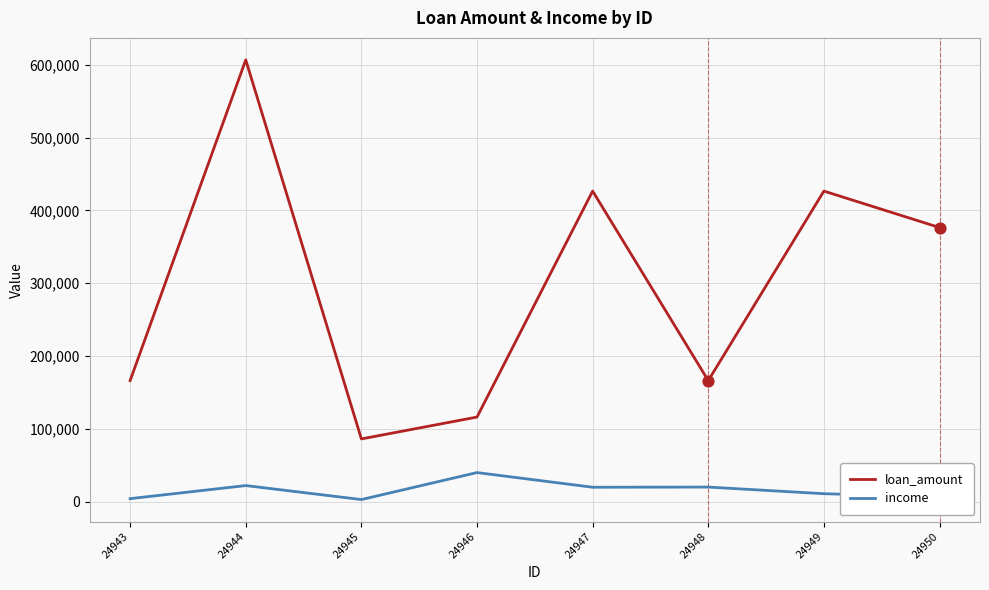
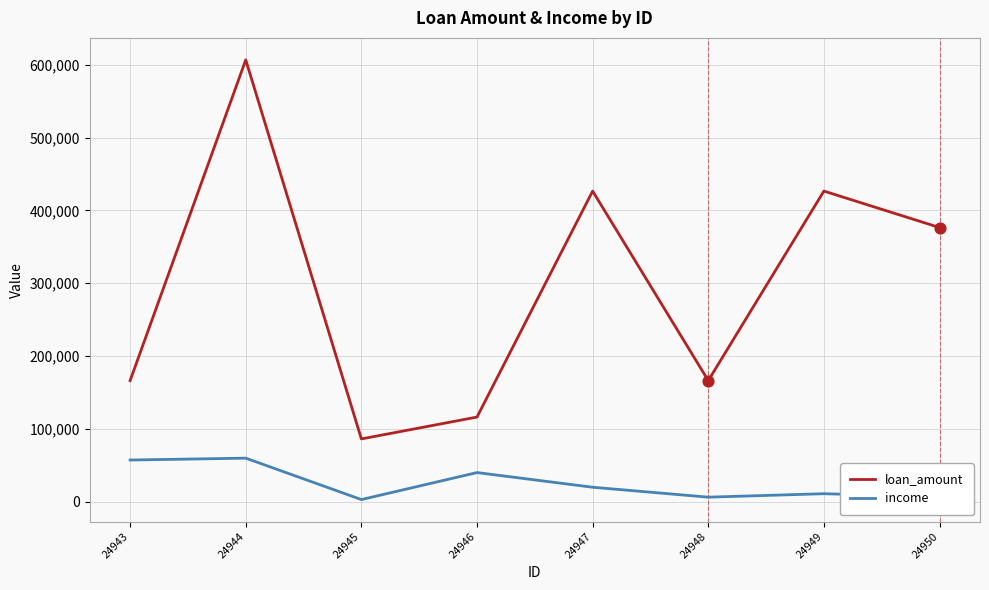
income, 24943: 0 -> 60,000
income, 24944: 20,000 -> 60,000
income, 24948: 20,000 -> 10,000
